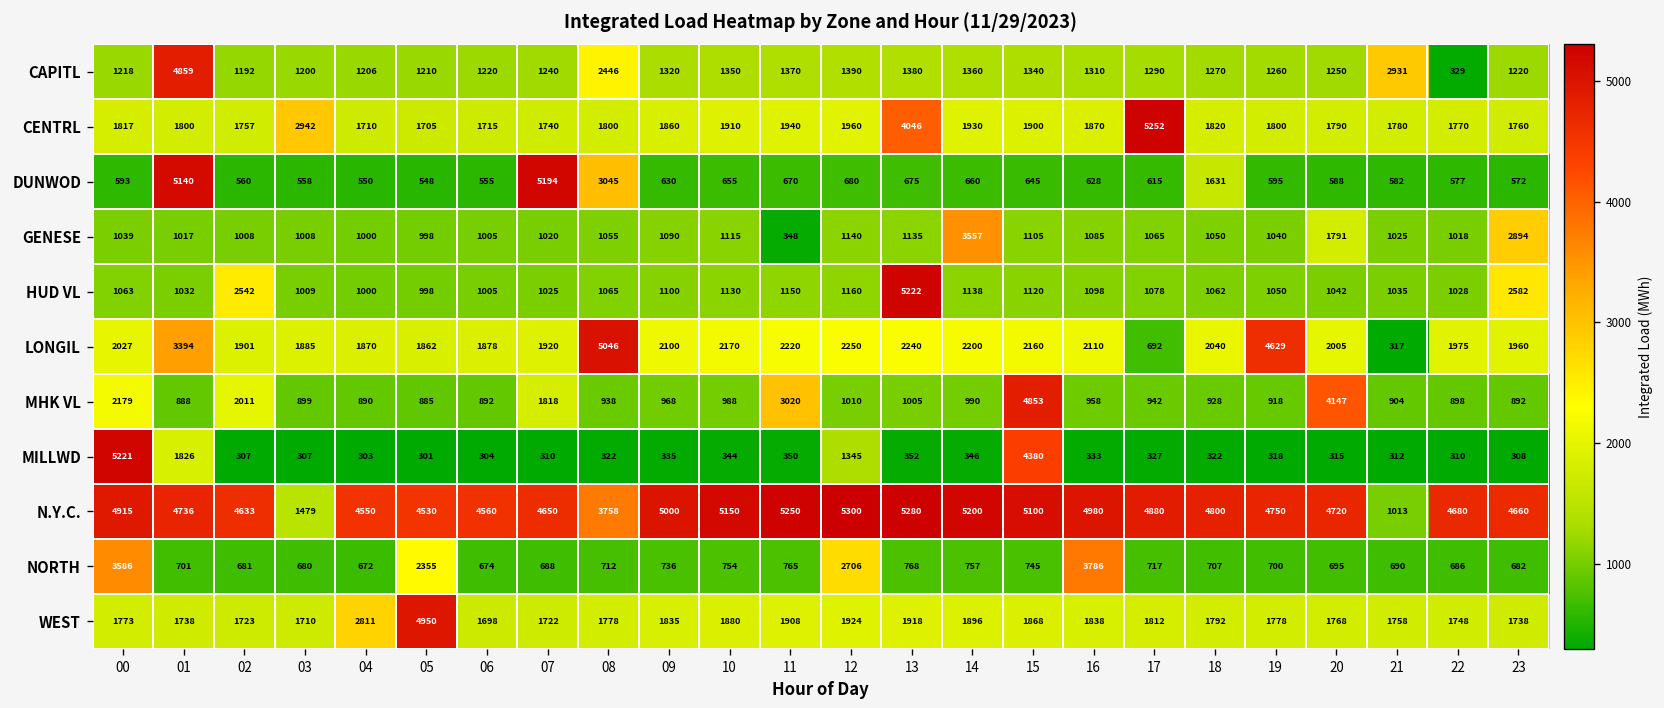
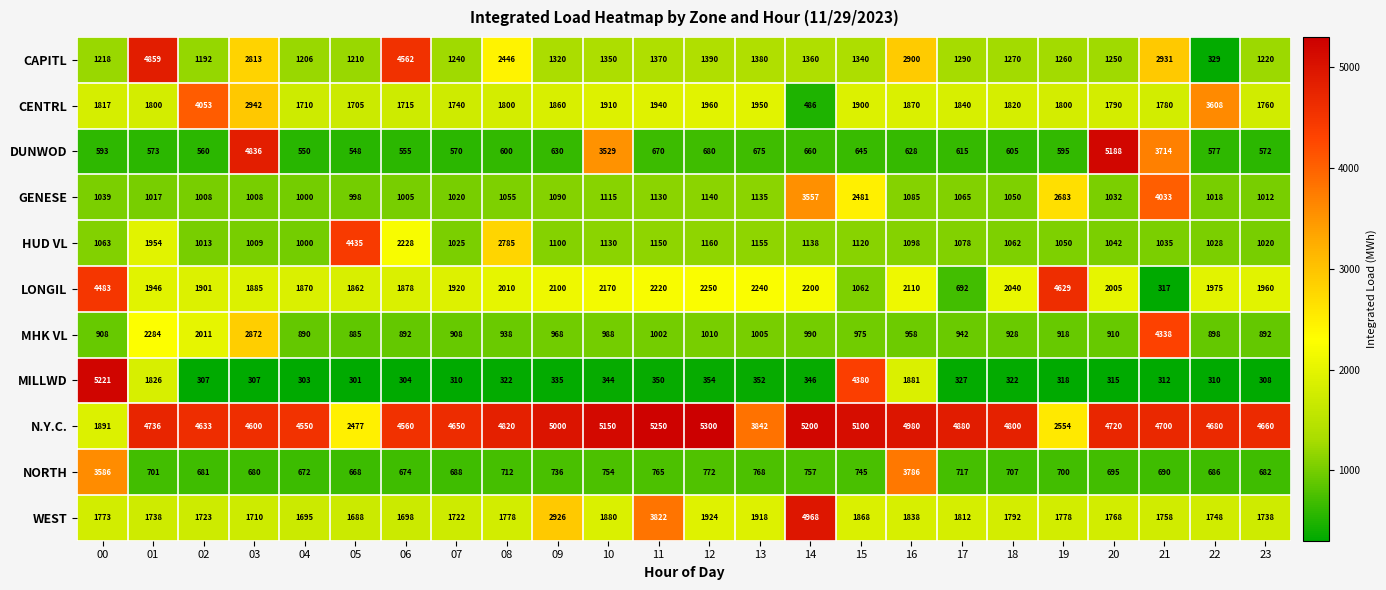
CAPITL, 03: 1200 -> 2813
CAPITL, 06: 1220 -> 4562
CAPITL, 16: 1310 -> 2900
CENTRL, 02: 1757 -> 4053
CENTRL, 13: 4046 -> 1950
CENTRL, 14: 1930 -> 486
CENTRL, 17: 5252 -> 1840
CENTRL, 22: 1770 -> 3608
DUNWOD, 01: 5140 -> 573
DUNWOD, 03: 558 -> 4836
DUNWOD, 07: 5194 -> 570
DUNWOD, 08: 3045 -> 600
DUNWOD, 10: 655 -> 3529
DUNWOD, 18: 1631 -> 605
DUNWOD, 20: 588 -> 5188
DUNWOD, 21: 582 -> 3714
GENESE, 11: 348 -> 1130
GENESE, 15: 1105 -> 2481
GENESE, 19: 1040 -> 2683
GENESE, 20: 1791 -> 1032
GENESE, 21: 1025 -> 4033
GENESE, 23: 2894 -> 1012
HUD VL, 01: 1032 -> 1954
HUD VL, 02: 2542 -> 1013
HUD VL, 05: 998 -> 4435
HUD VL, 06: 1005 -> 2228
HUD VL, 08: 1065 -> 2785
HUD VL, 13: 5222 -> 1155
HUD VL, 23: 2582 -> 1020
LONGIL, 00: 2027 -> 4483
LONGIL, 01: 3394 -> 1946
LONGIL, 08: 5046 -> 2010
LONGIL, 15: 2160 -> 1062
MHK VL, 00: 2179 -> 908
MHK VL, 01: 888 -> 2284
MHK VL, 03: 899 -> 2872
MHK VL, 07: 1818 -> 908
MHK VL, 11: 3020 -> 1002
MHK VL, 15: 4853 -> 975
MHK VL, 20: 4147 -> 910
MHK VL, 21: 904 -> 4338
MILLWD, 12: 1345 -> 354
MILLWD, 16: 333 -> 1881
N.Y.C., 00: 4915 -> 1891
N.Y.C., 03: 1479 -> 4600
N.Y.C., 05: 4530 -> 2477
N.Y.C., 08: 3758 -> 4820
N.Y.C., 13: 5280 -> 3842
N.Y.C., 19: 4750 -> 2554
N.Y.C., 21: 1013 -> 4700
NORTH, 05: 2355 -> 668
NORTH, 12: 2706 -> 772
WEST, 04: 2811 -> 1695
WEST, 05: 4950 -> 1688
WEST, 09: 1835 -> 2926
WEST, 11: 1908 -> 3822
WEST, 14: 1896 -> 4968
